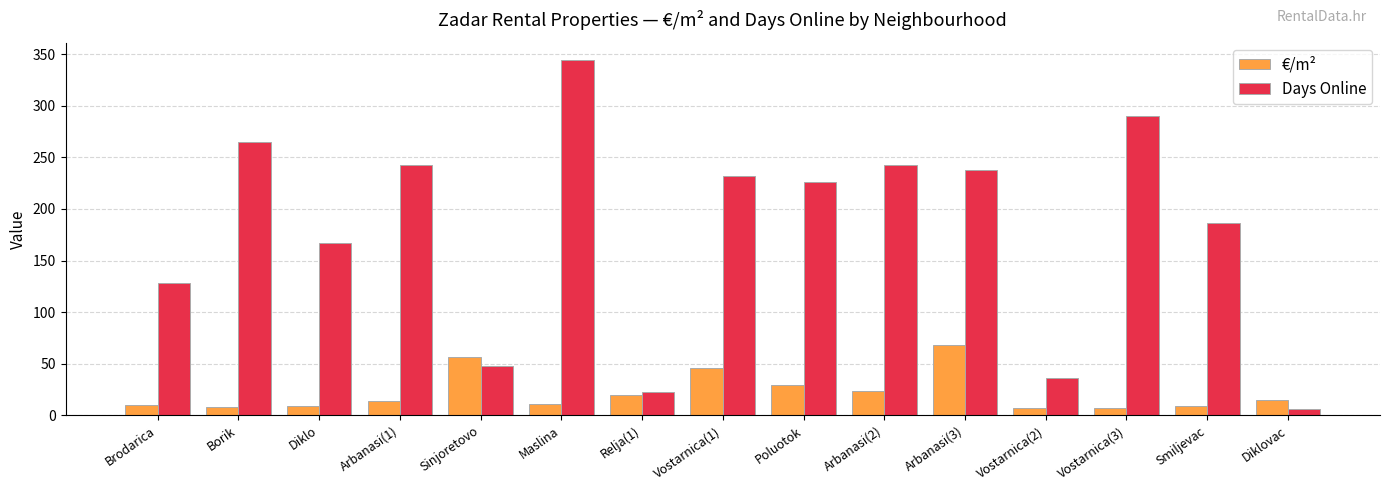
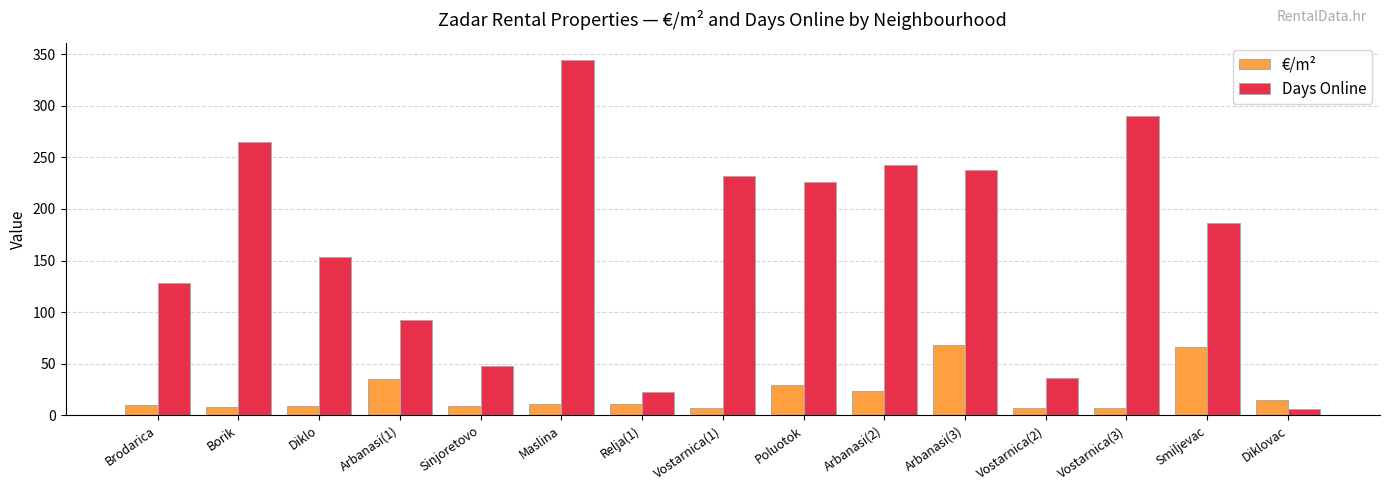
Days Online, Diklo: 167 -> 153
€/m², Arbanasi(1): 13 -> 35
Days Online, Arbanasi(1): 243 -> 92
€/m², Sinjoretovo: 57 -> 9
€/m², Relja(1): 19 -> 11
€/m², Vostarnica(1): 46 -> 7
€/m², Smiljevac: 9 -> 66
